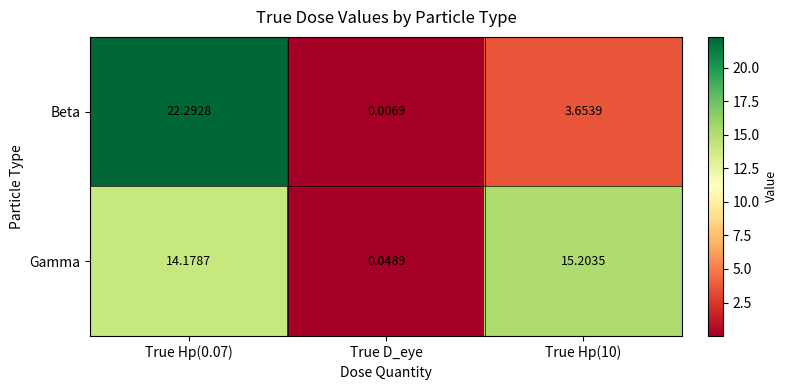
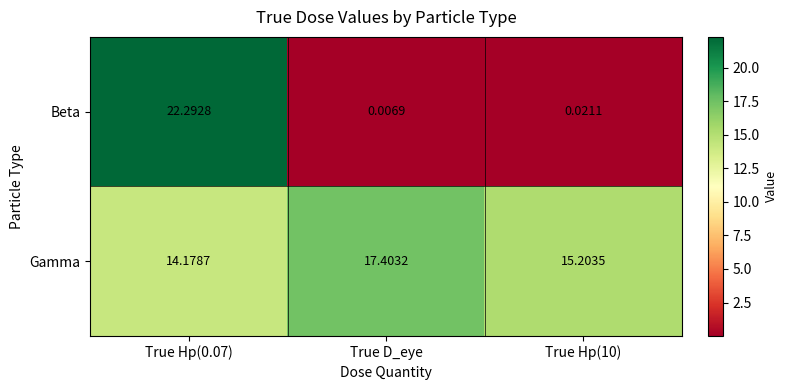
Beta, True Hp(10): 3.6539 -> 0.0211
Gamma, True D_eye: 0.0489 -> 17.4032
